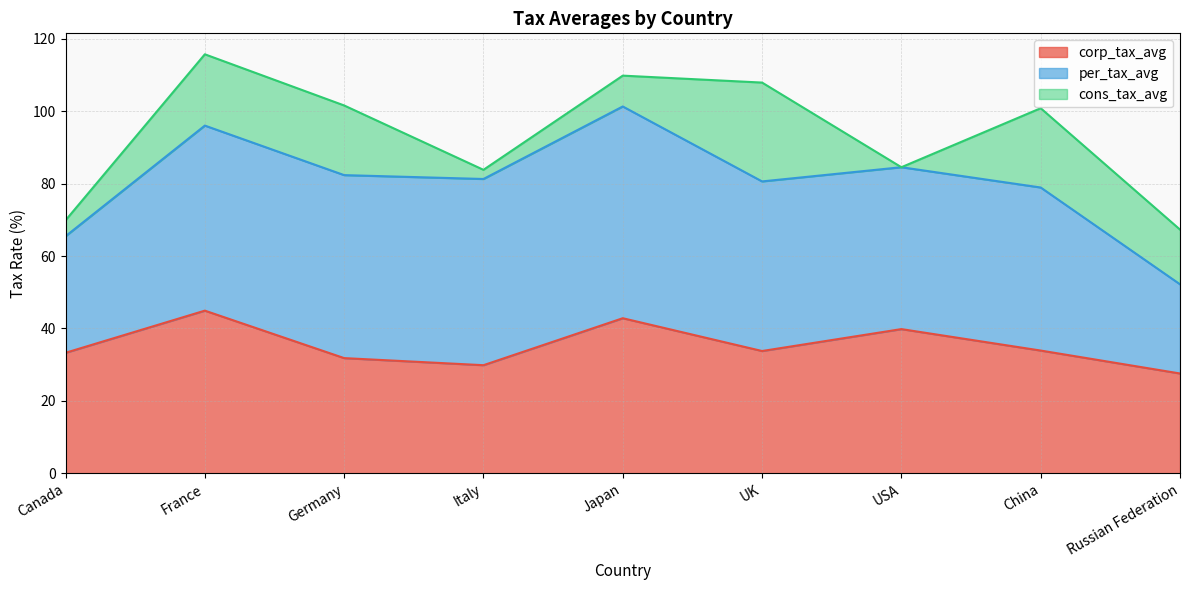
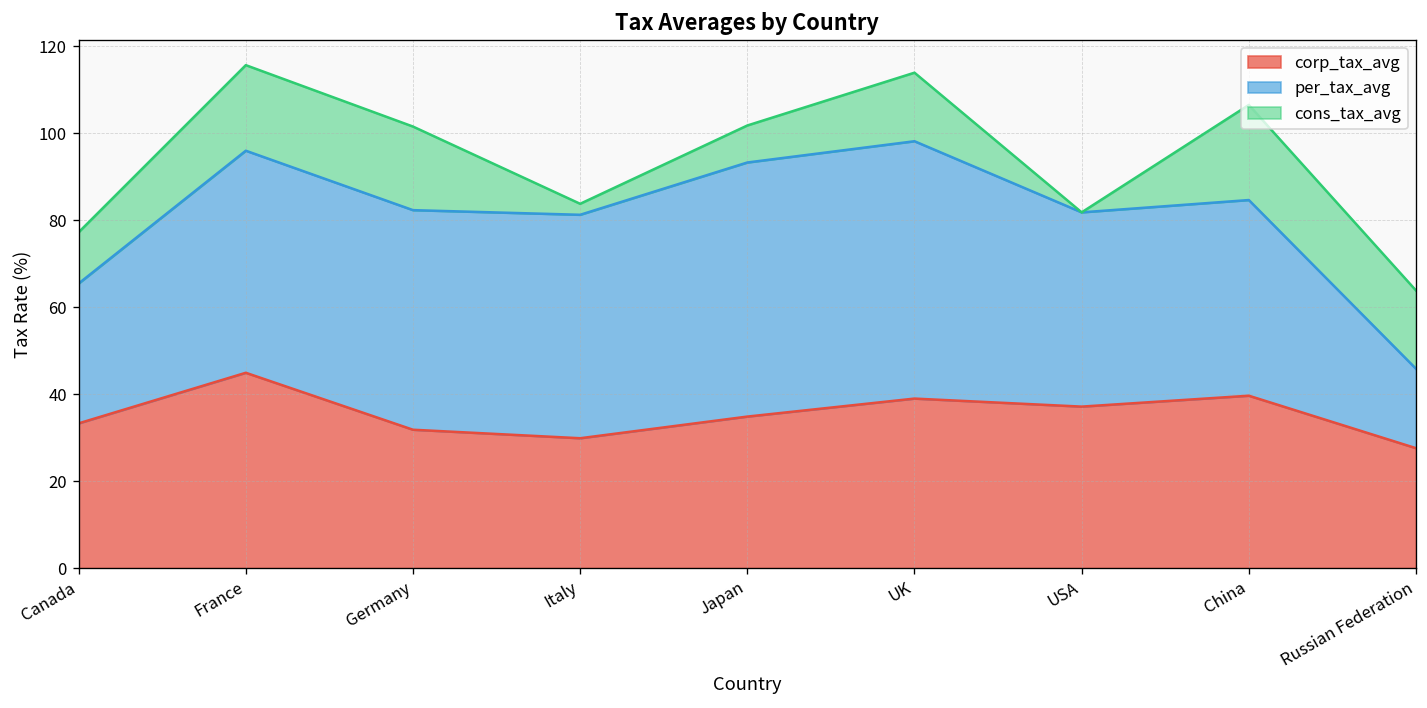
cons_tax_avg, Canada: 4 -> 12
corp_tax_avg, Japan: 43 -> 35
corp_tax_avg, UK: 34 -> 39
per_tax_avg, UK: 47 -> 59
cons_tax_avg, UK: 27 -> 16
corp_tax_avg, USA: 40 -> 37
corp_tax_avg, China: 34 -> 40
per_tax_avg, Russian Federation: 25 -> 18
cons_tax_avg, Russian Federation: 15 -> 18
